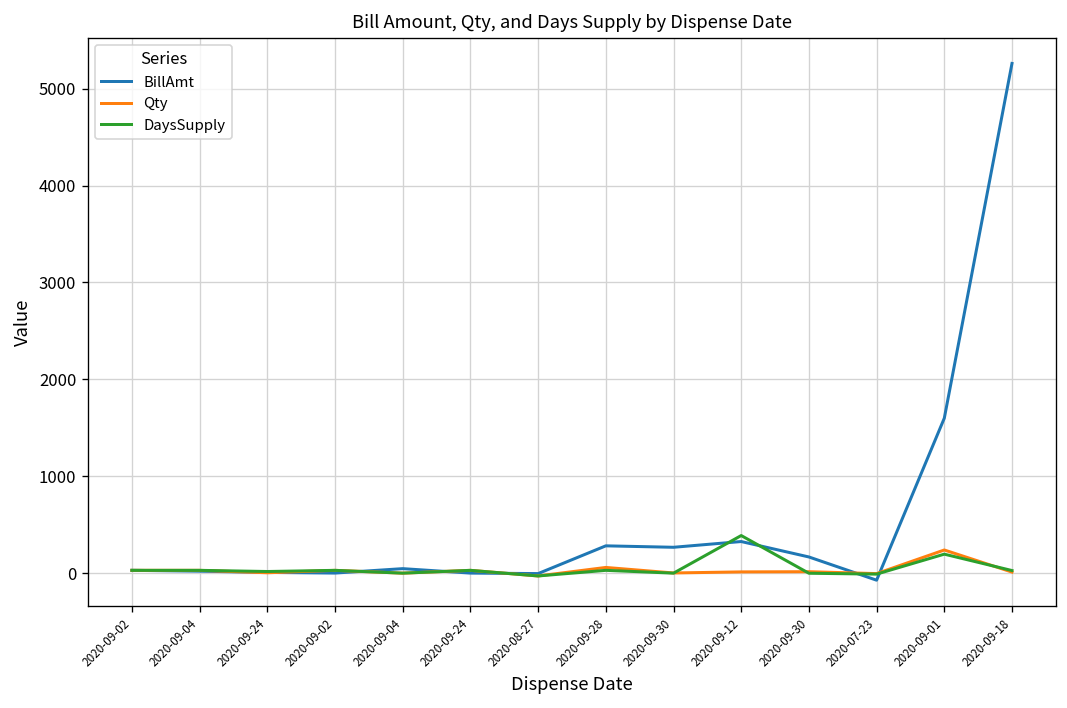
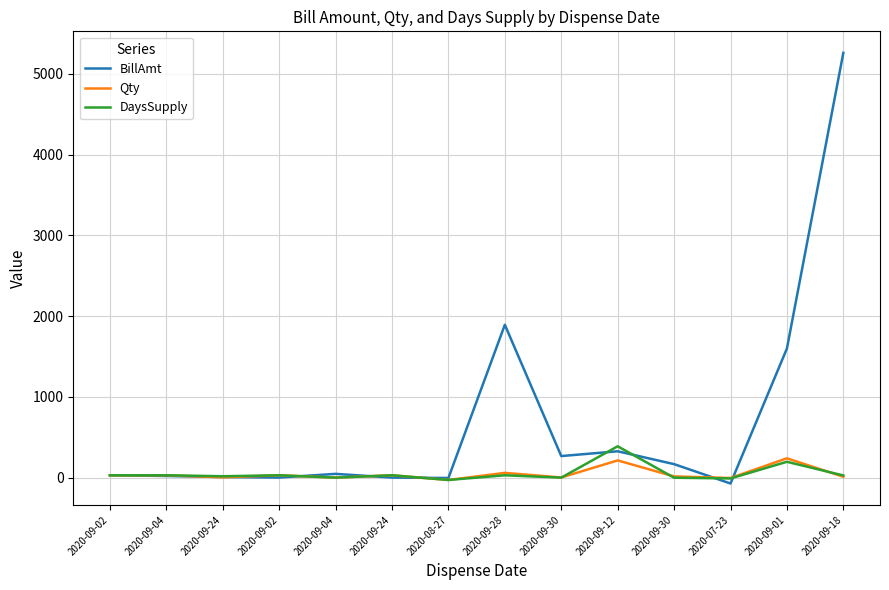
BillAmt, 2020-09-28: 300 -> 1900
Qty, 2020-09-12: 0 -> 200
